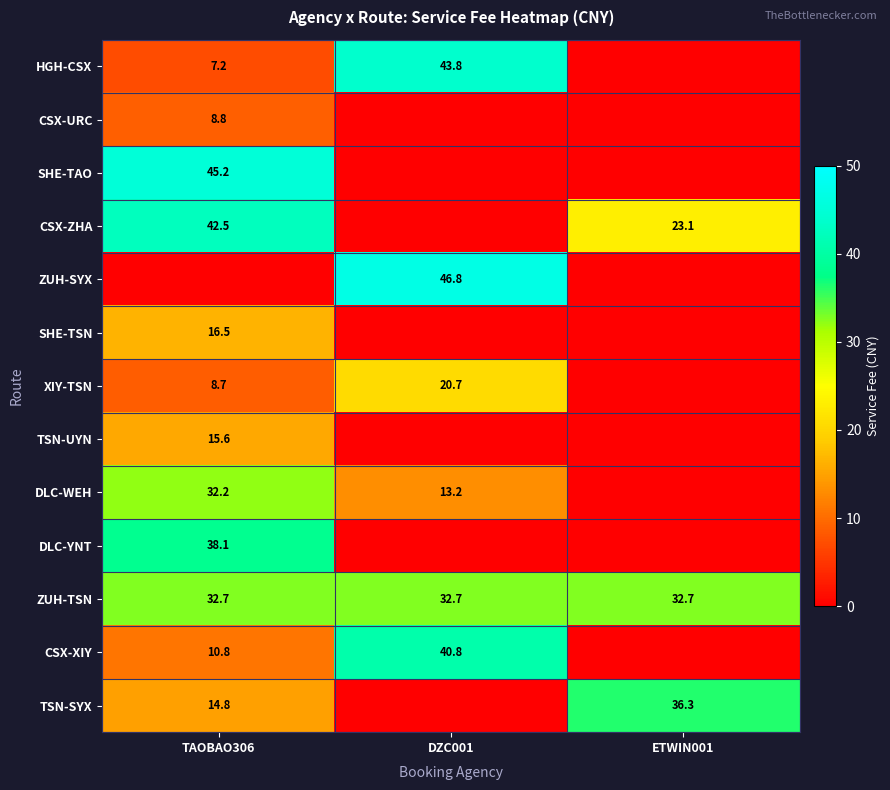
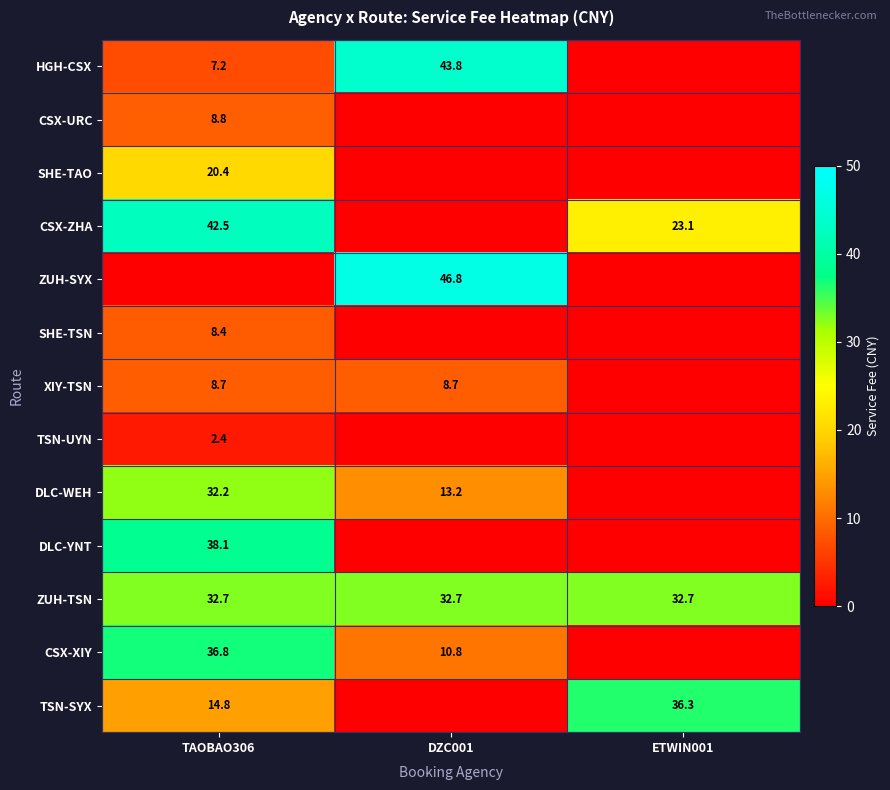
SHE-TAO, TAOBAO306: 45.2 -> 20.4
SHE-TSN, TAOBAO306: 16.5 -> 8.4
XIY-TSN, DZC001: 20.7 -> 8.7
TSN-UYN, TAOBAO306: 15.6 -> 2.4
CSX-XIY, TAOBAO306: 10.8 -> 36.8
CSX-XIY, DZC001: 40.8 -> 10.8
